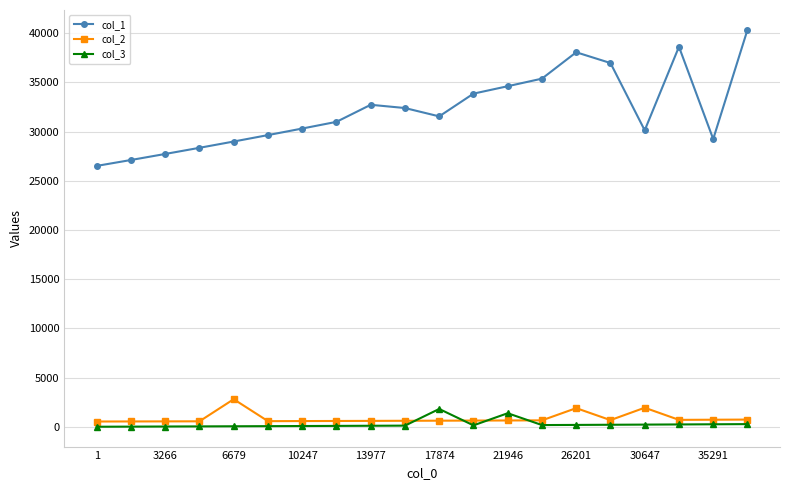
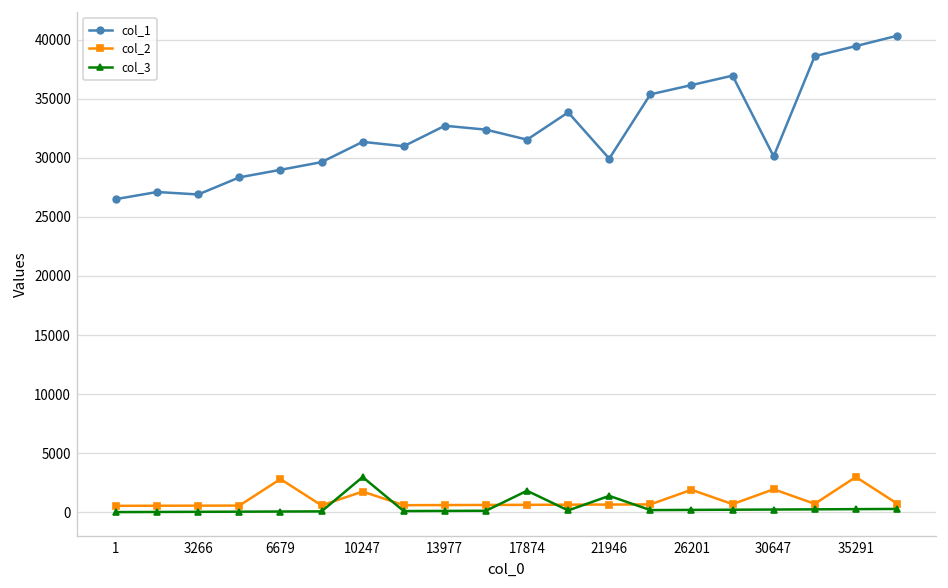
col_1, 3266: 28000 -> 27000
col_1, 10247: 30000 -> 31000
col_2, 10247: 1000 -> 2000
col_3, 10247: 0 -> 3000
col_1, 21946: 35000 -> 30000
col_1, 26201: 38000 -> 36000
col_1, 35291: 29000 -> 39000
col_2, 35291: 1000 -> 3000
